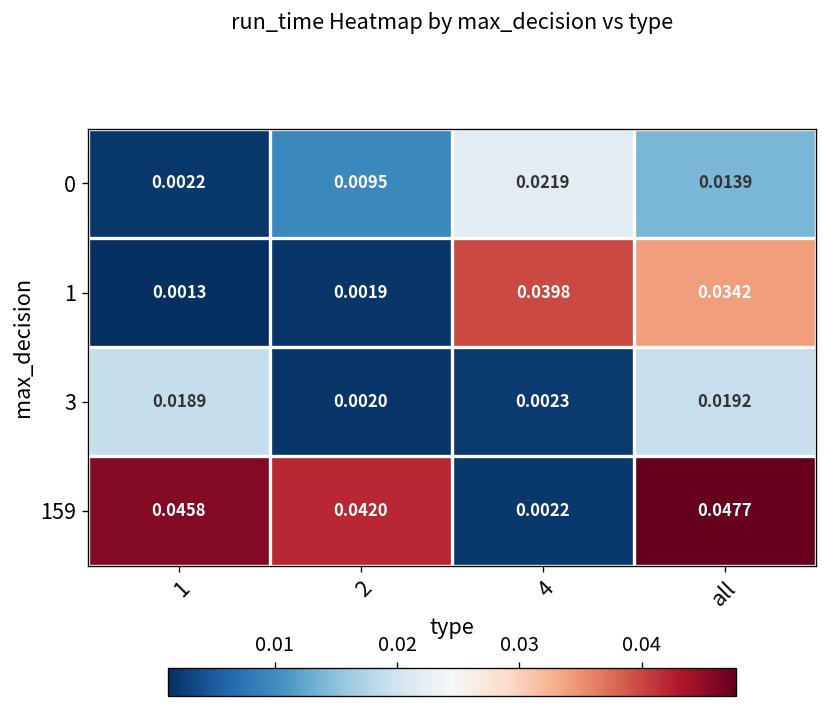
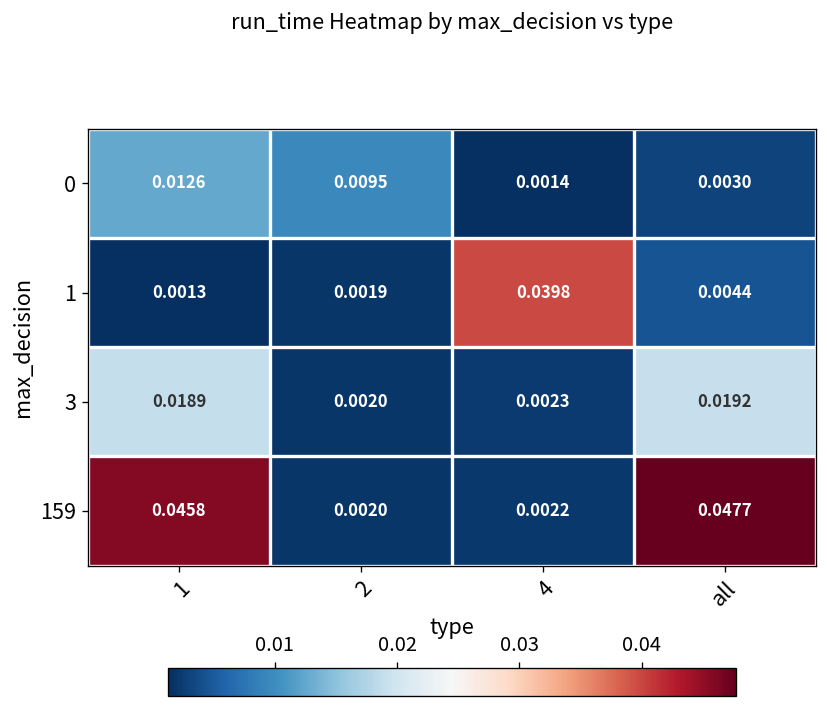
0, 1: 0.0022 -> 0.0126
0, 4: 0.0219 -> 0.0014
0, all: 0.0139 -> 0.0030
1, all: 0.0342 -> 0.0044
159, 2: 0.0420 -> 0.0020
